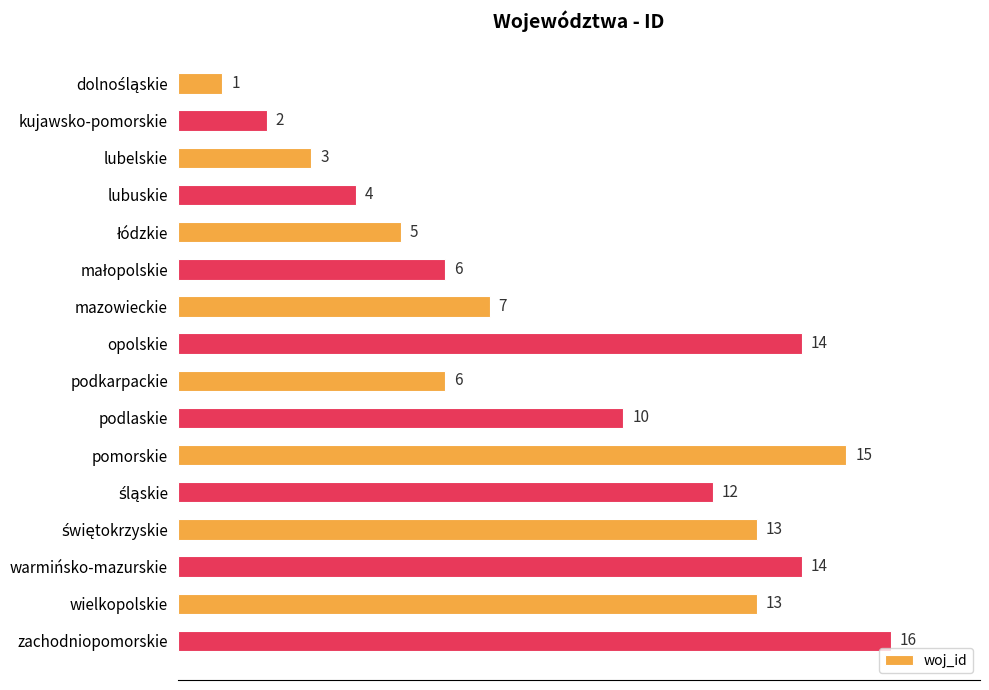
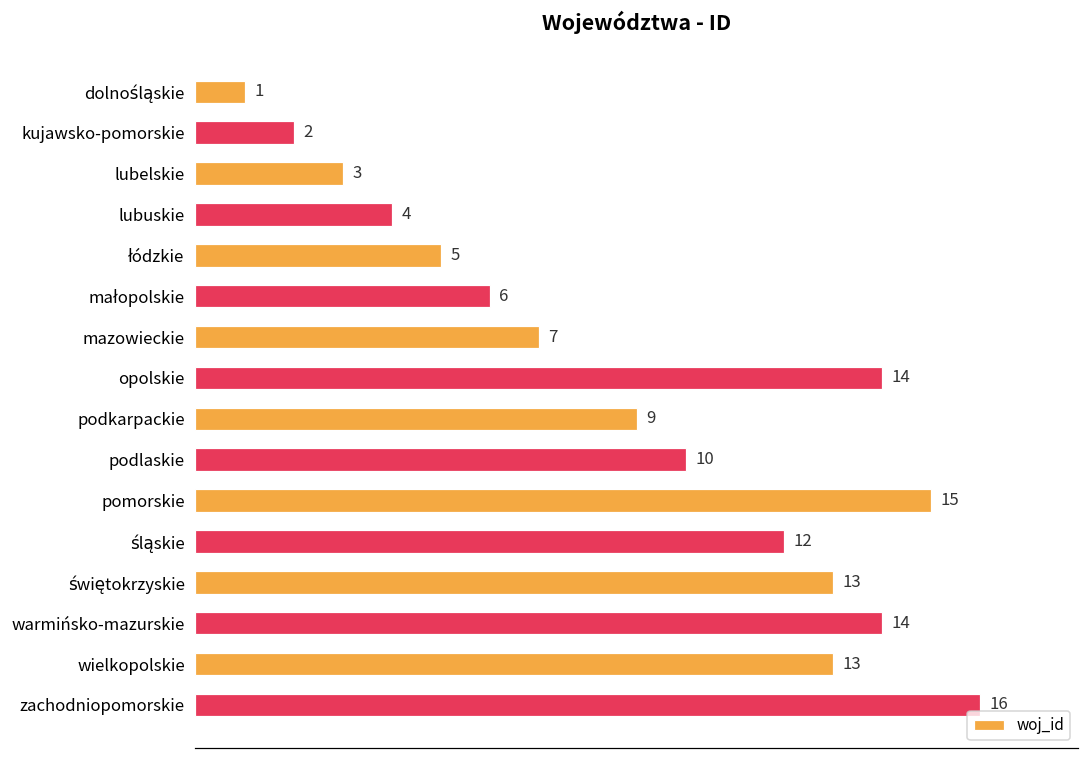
podkarpackie: 6 -> 9
